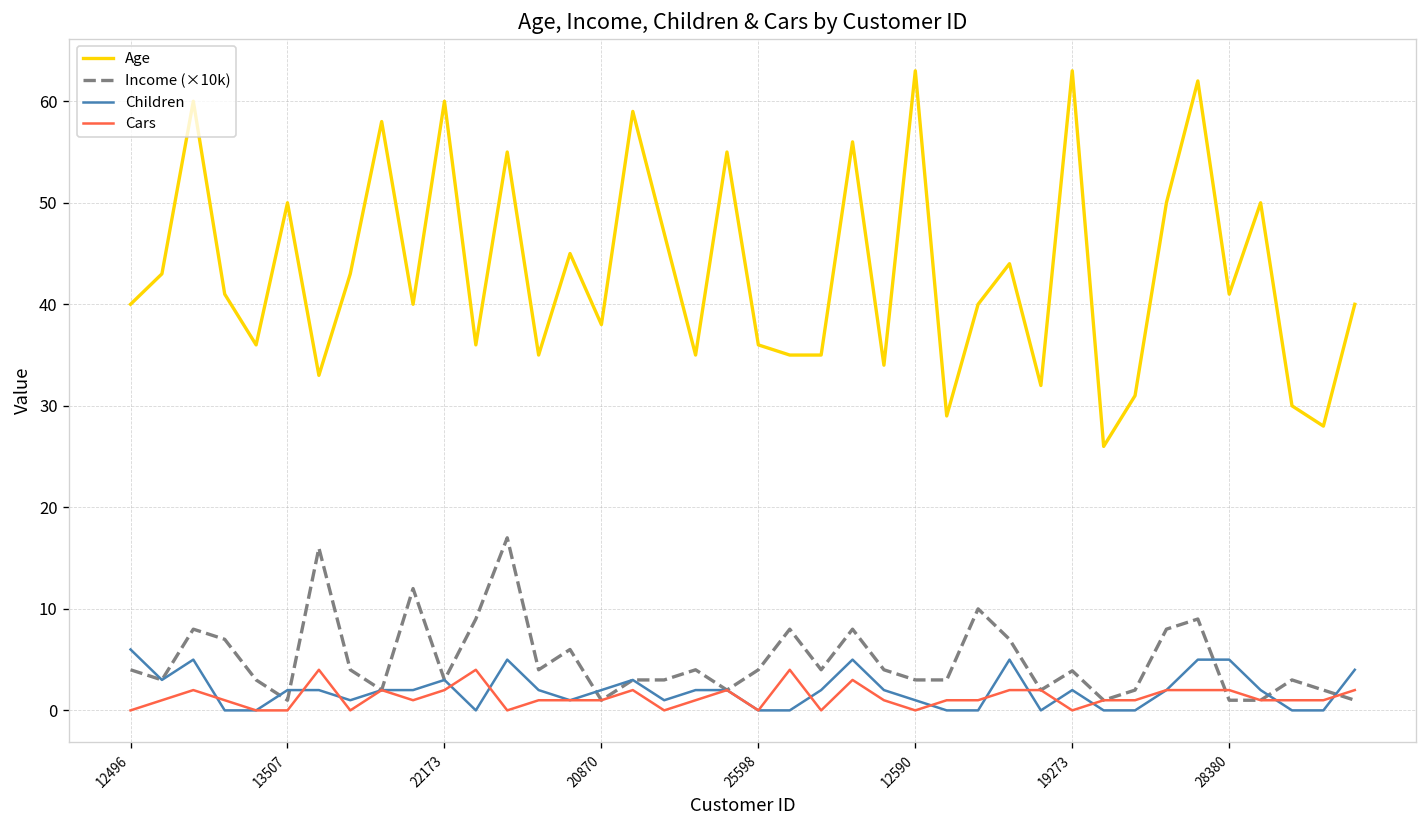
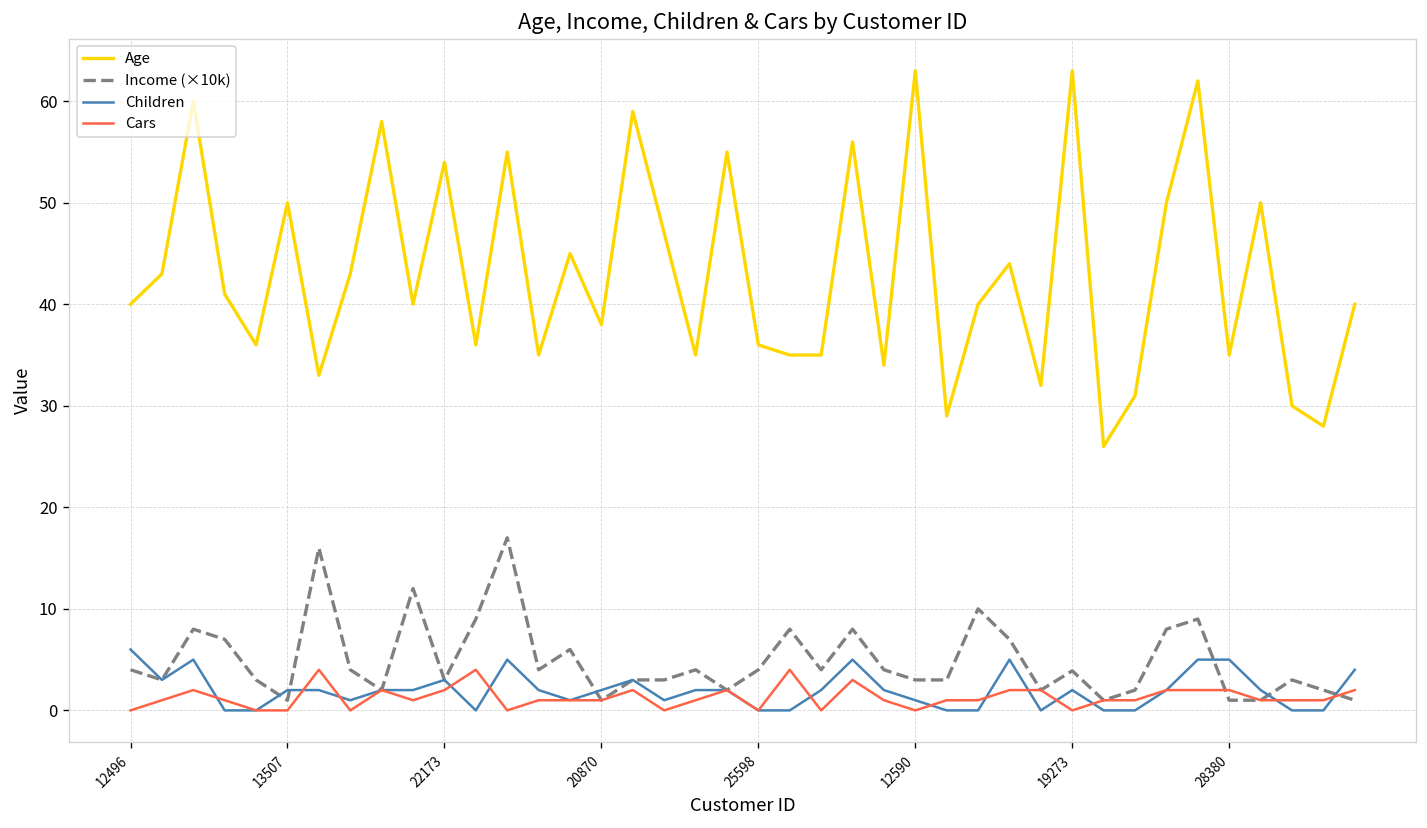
Age, 22173: 60 -> 54
Age, 28380: 41 -> 35
